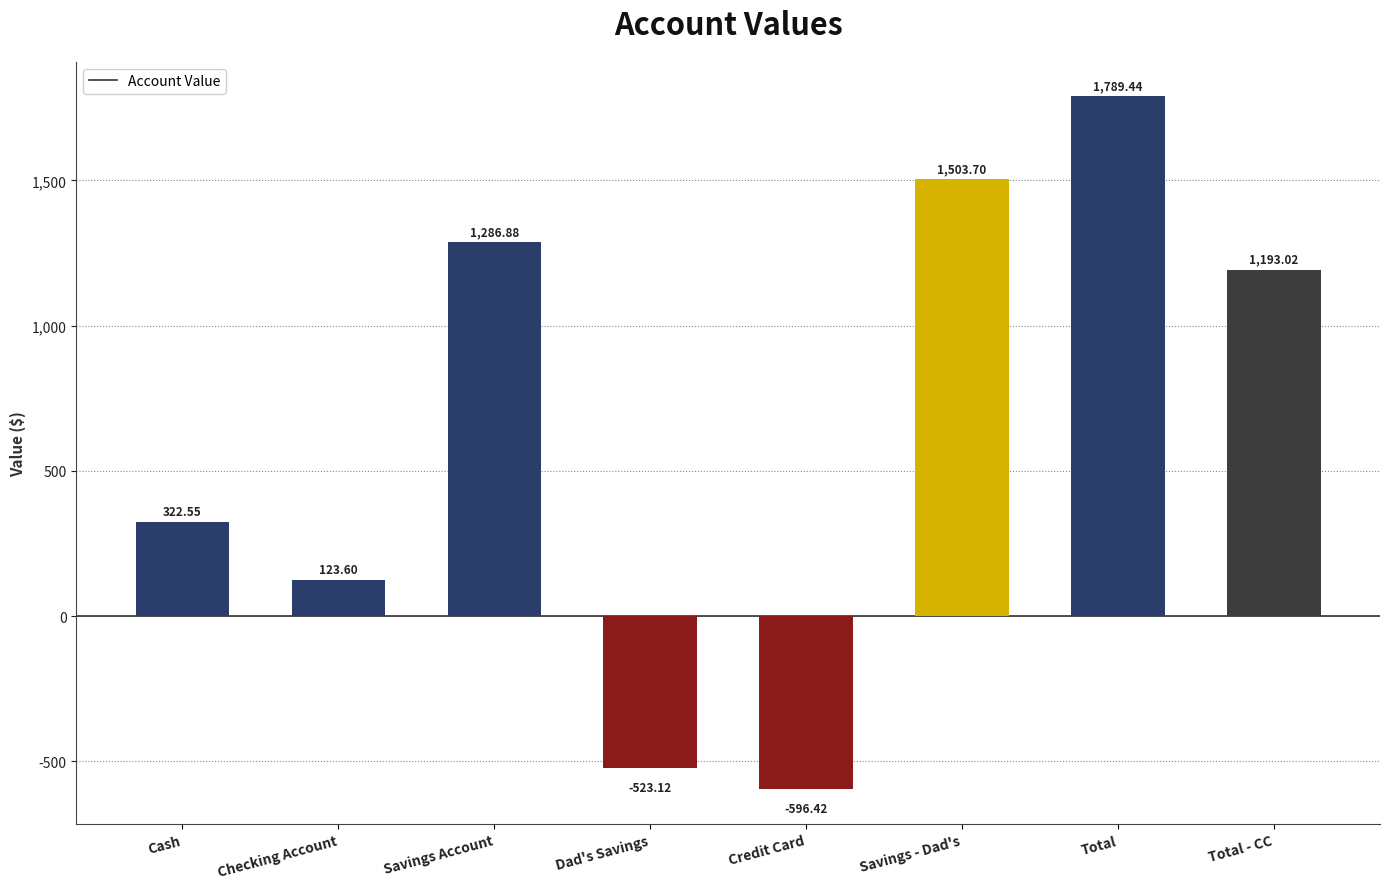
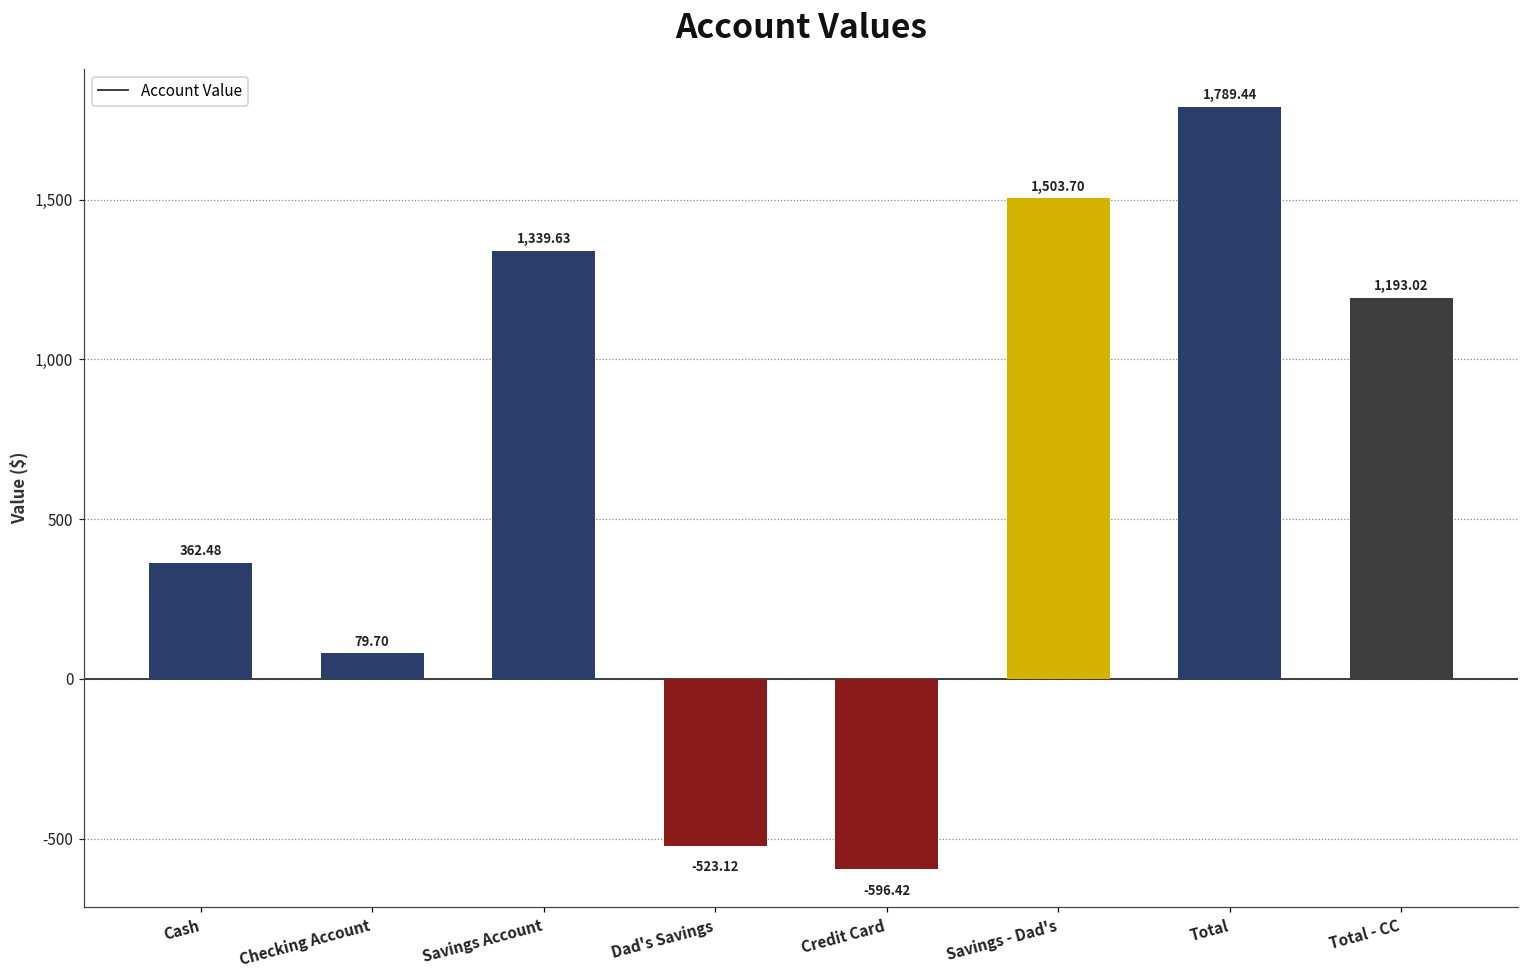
Cash: 322.55 -> 362.48
Checking Account: 123.60 -> 79.70
Savings Account: 1,286.88 -> 1,339.63
